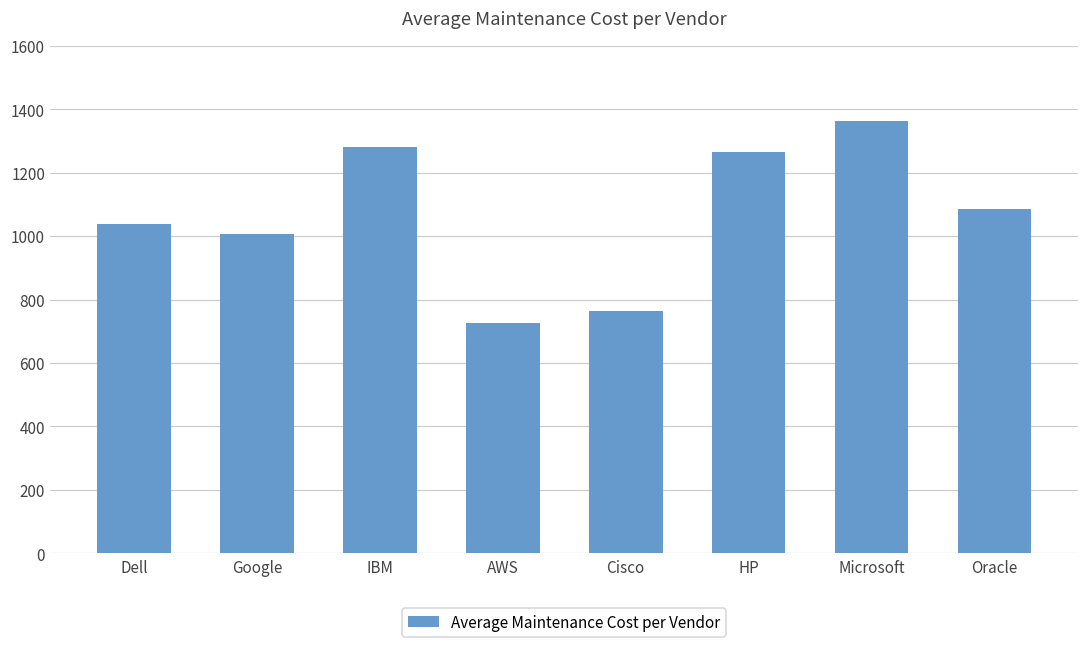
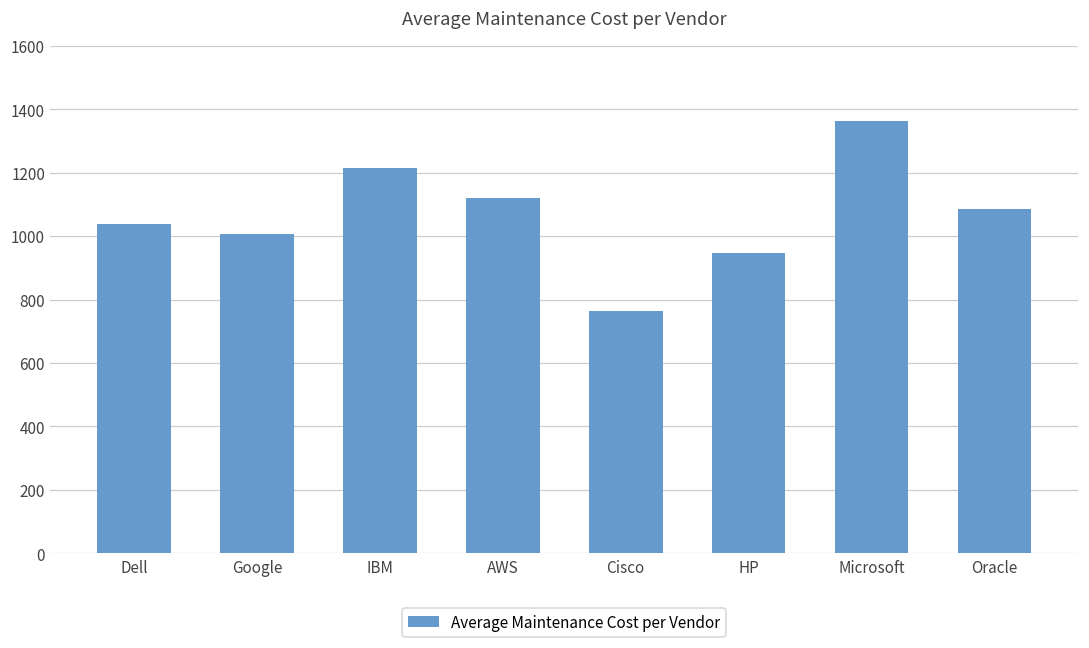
IBM: 1280 -> 1220
AWS: 730 -> 1120
HP: 1270 -> 950
